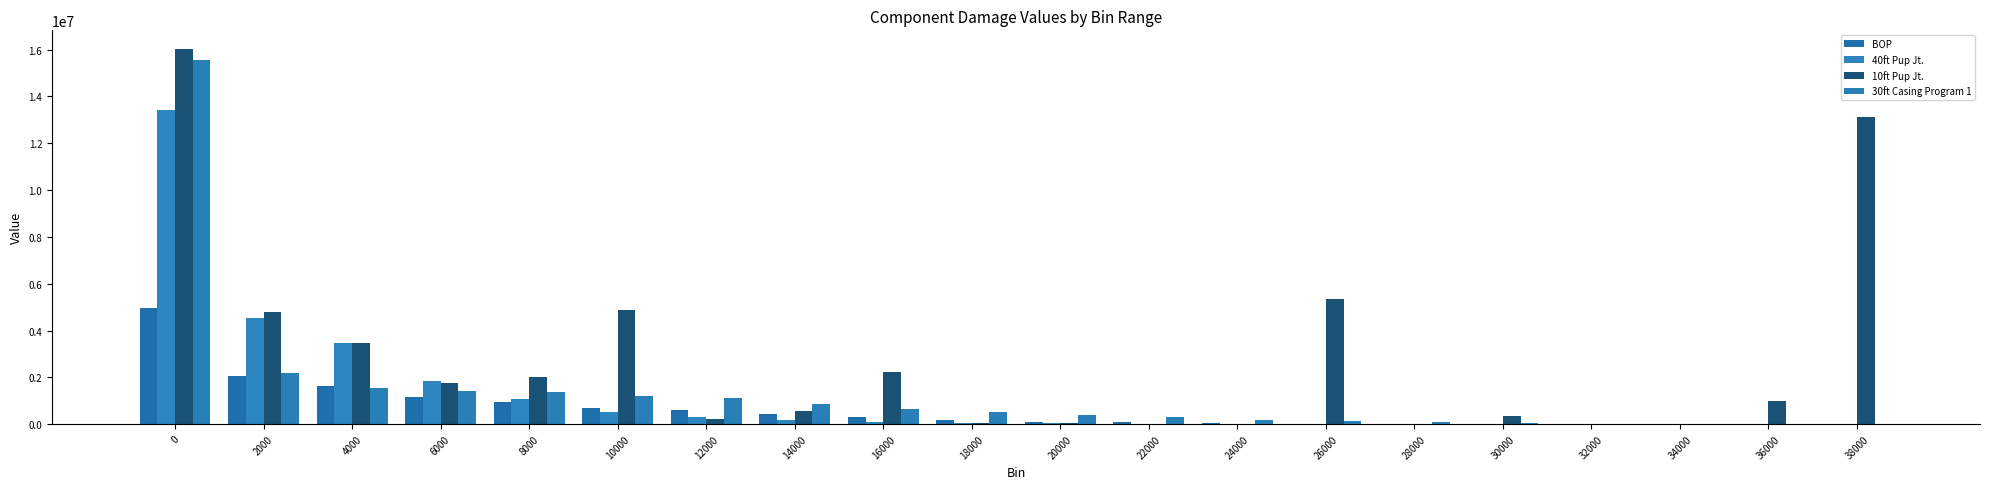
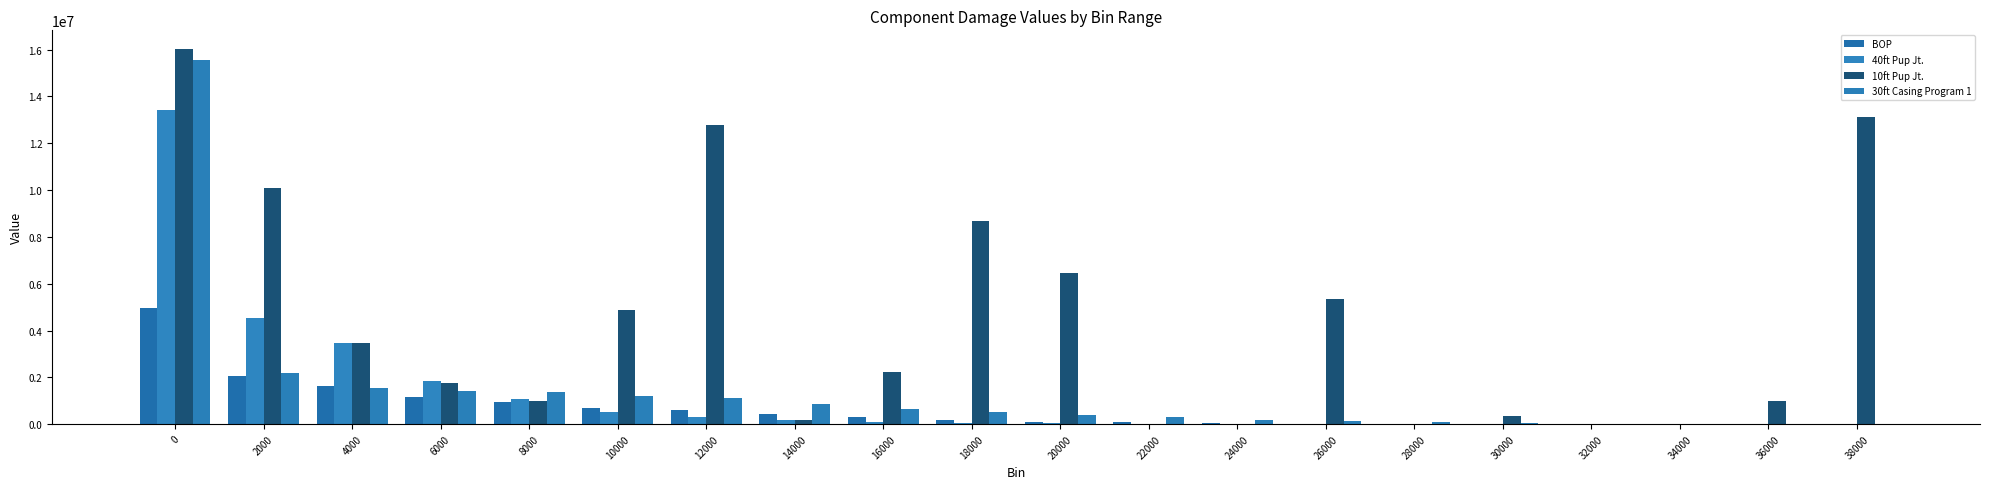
10ft Pup Jt., 2000: 4800000 -> 10100000
10ft Pup Jt., 8000: 2000000 -> 1000000
10ft Pup Jt., 12000: 200000 -> 12800000
10ft Pup Jt., 14000: 500000 -> 200000
10ft Pup Jt., 18000: 0 -> 8700000
10ft Pup Jt., 20000: 0 -> 6500000
